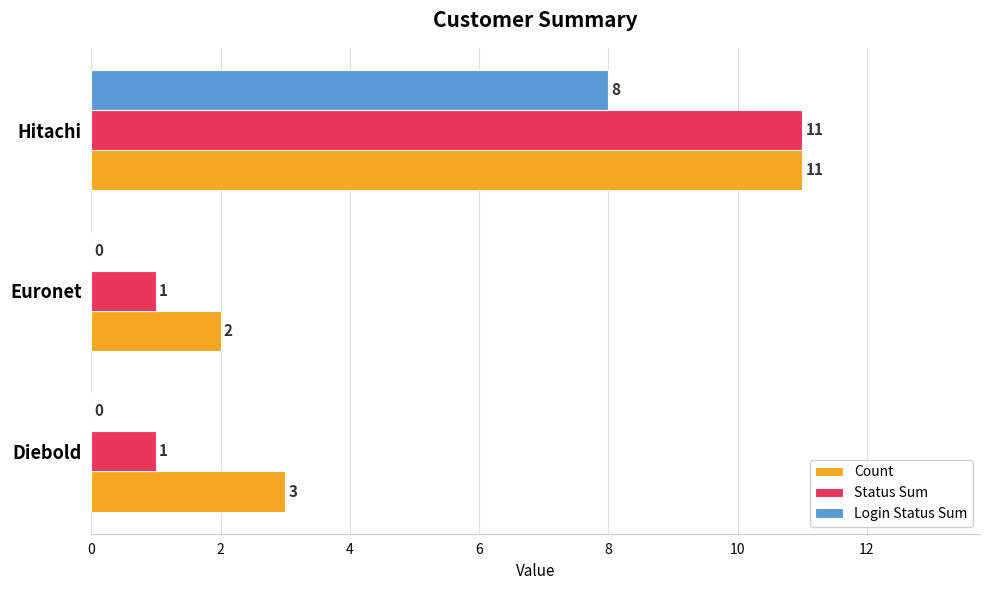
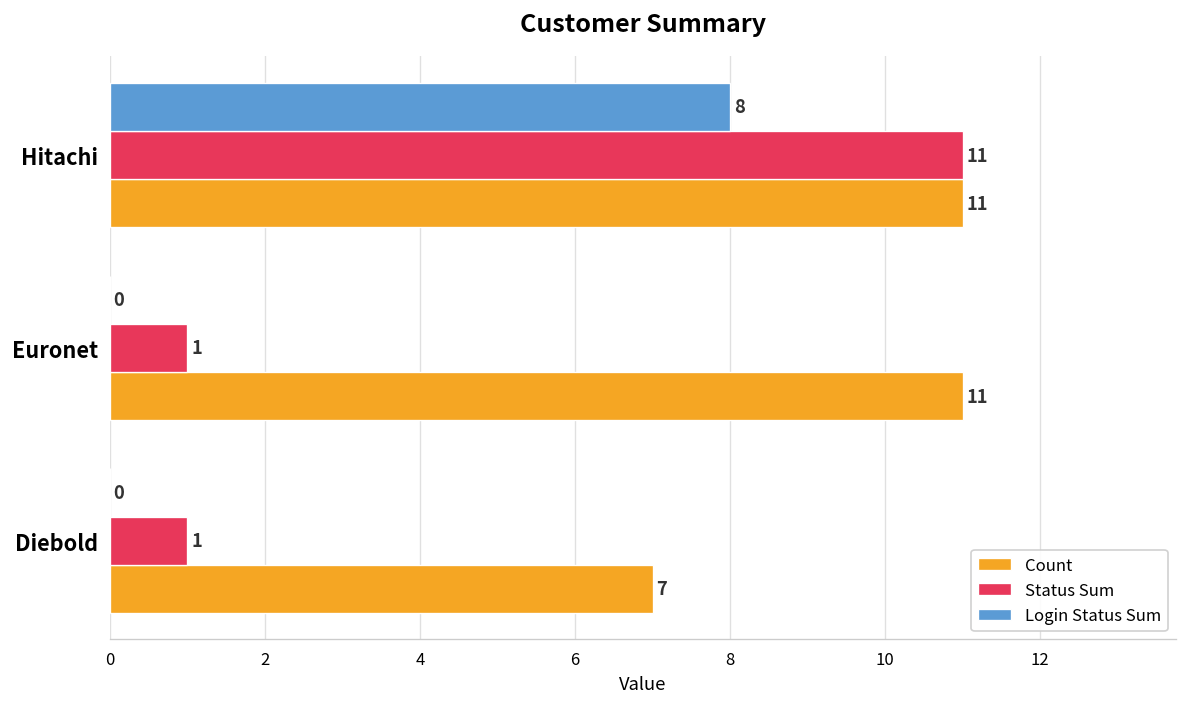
Count, Euronet: 2 -> 11
Count, Diebold: 3 -> 7
